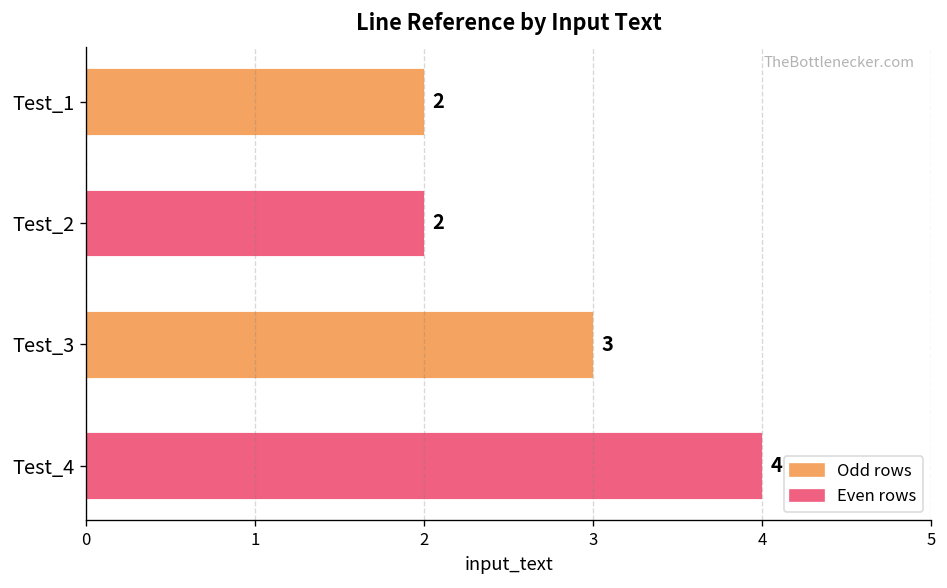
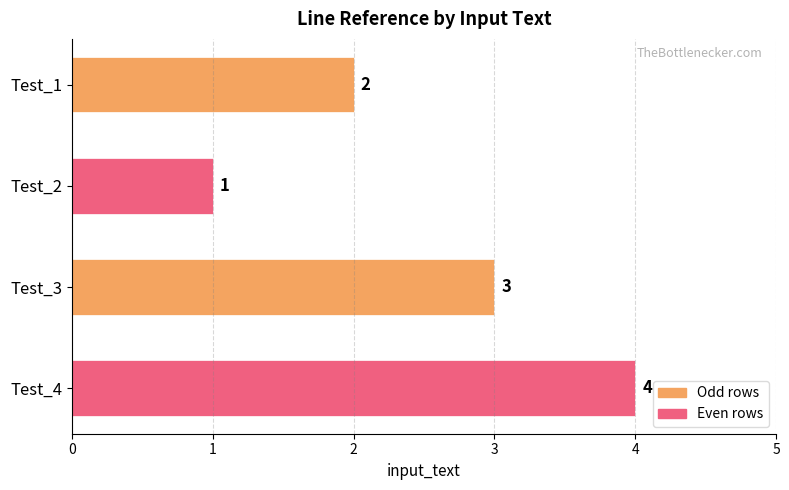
Test_2: 2 -> 1
